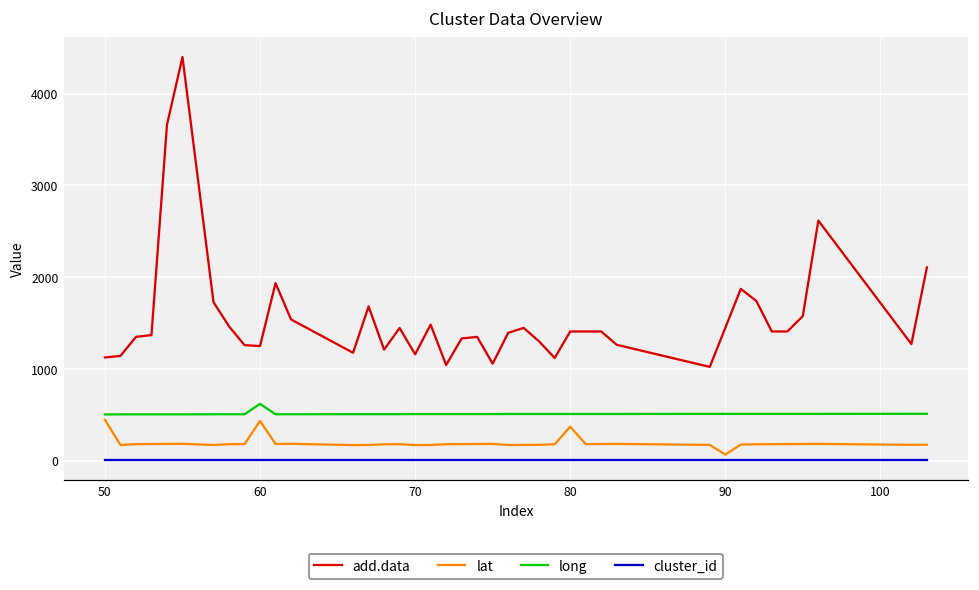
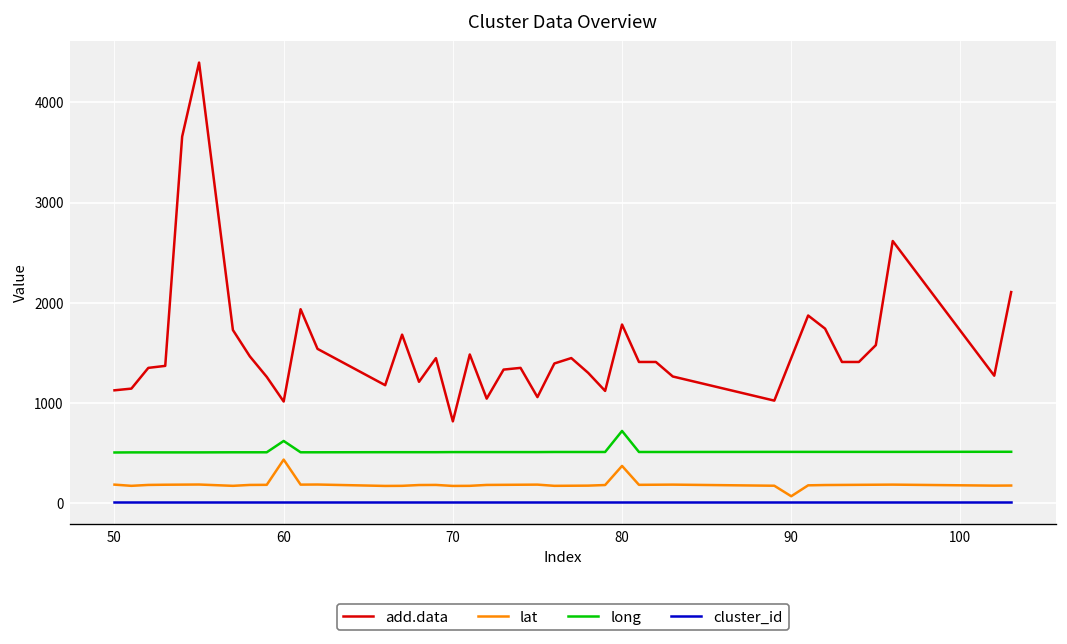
lat, 50: 400 -> 200
add.data, 60: 1200 -> 1000
add.data, 70: 1200 -> 800
add.data, 80: 1400 -> 1800
long, 80: 500 -> 700
